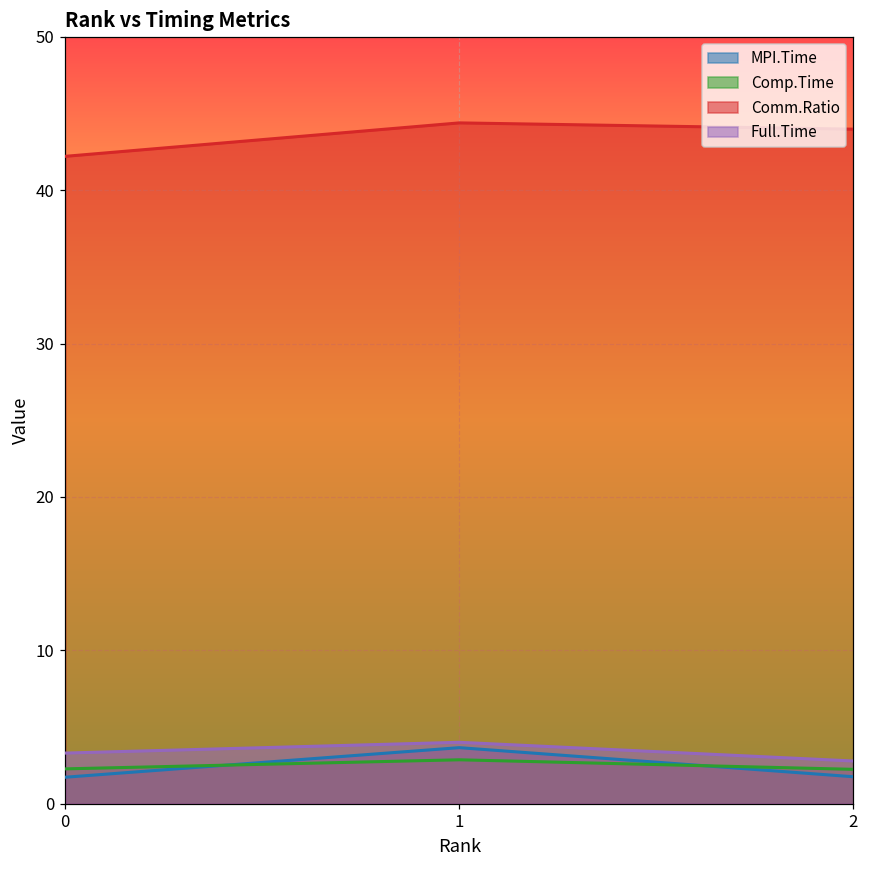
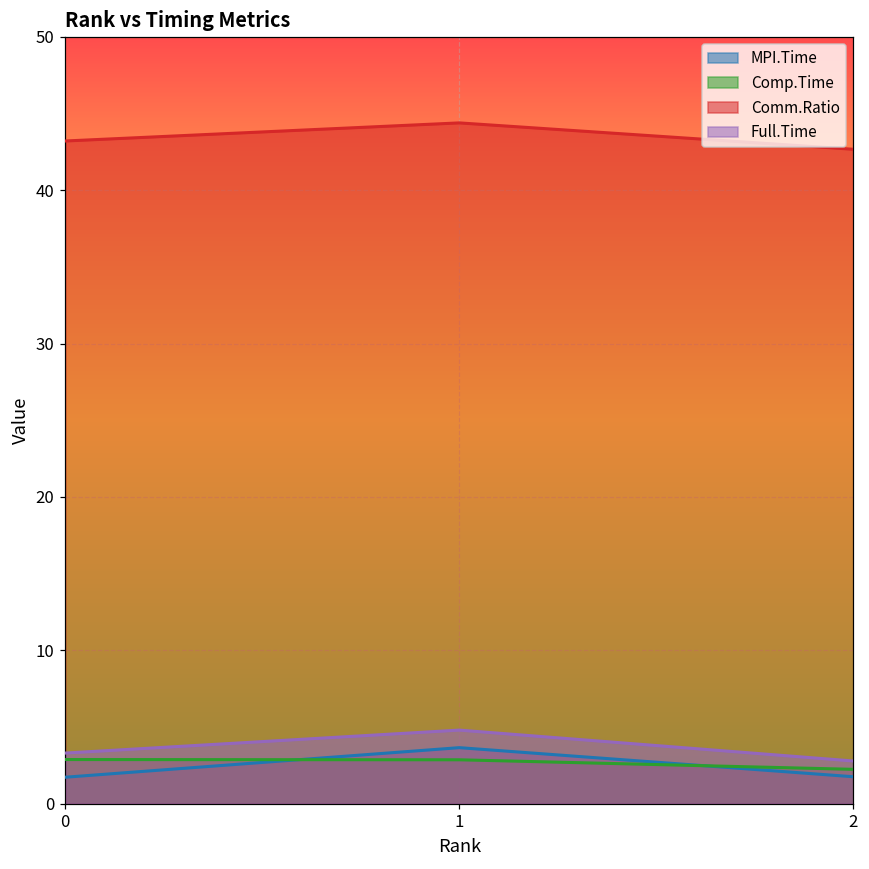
Comp.Time, 0: 2.3 -> 2.9
Comm.Ratio, 0: 42.2 -> 43.2
Full.Time, 1: 4.0 -> 4.8
Comm.Ratio, 2: 44.0 -> 42.7
